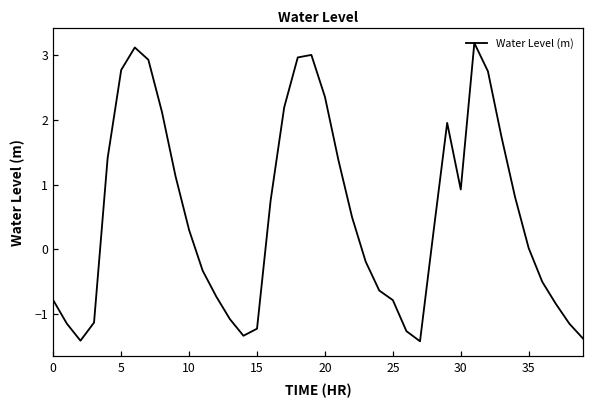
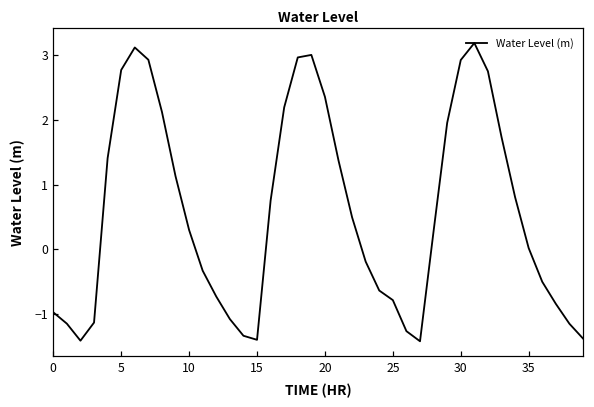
0: -0.8 -> -1.0
15: -1.2 -> -1.4
30: 0.9 -> 2.9
